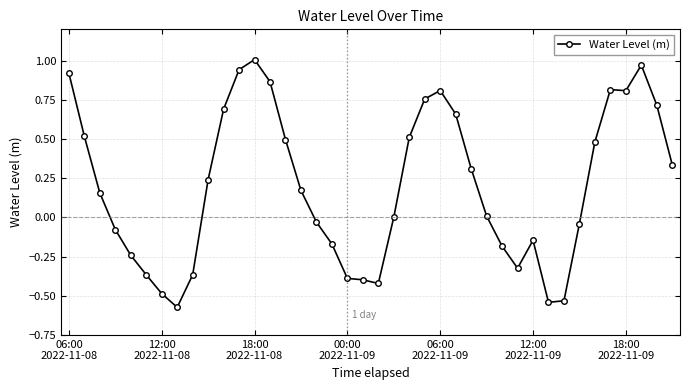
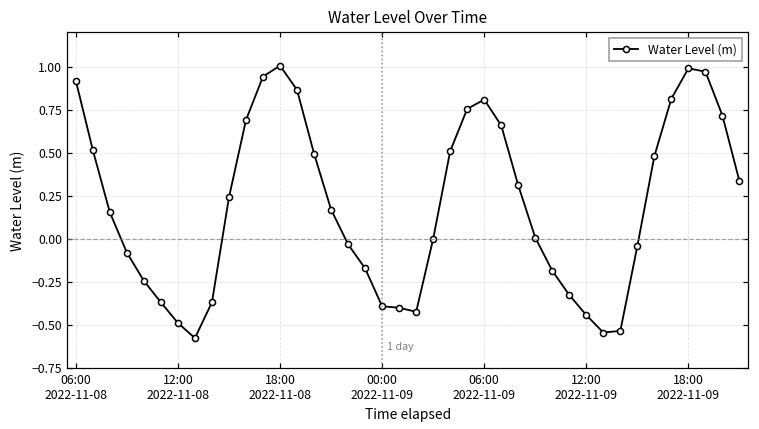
12:00 2022-11-09: -0.15 -> -0.44
18:00 2022-11-09: 0.81 -> 0.99
